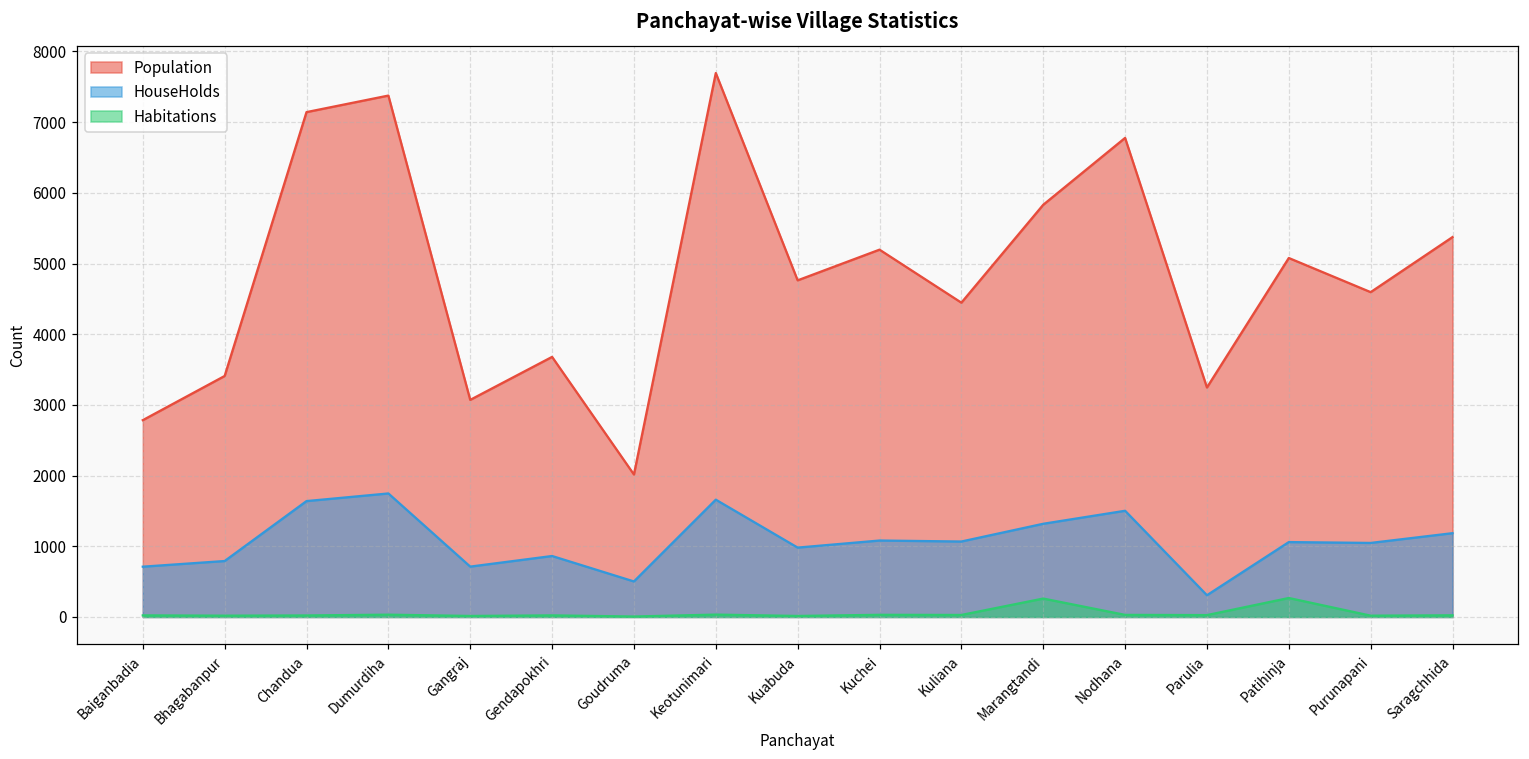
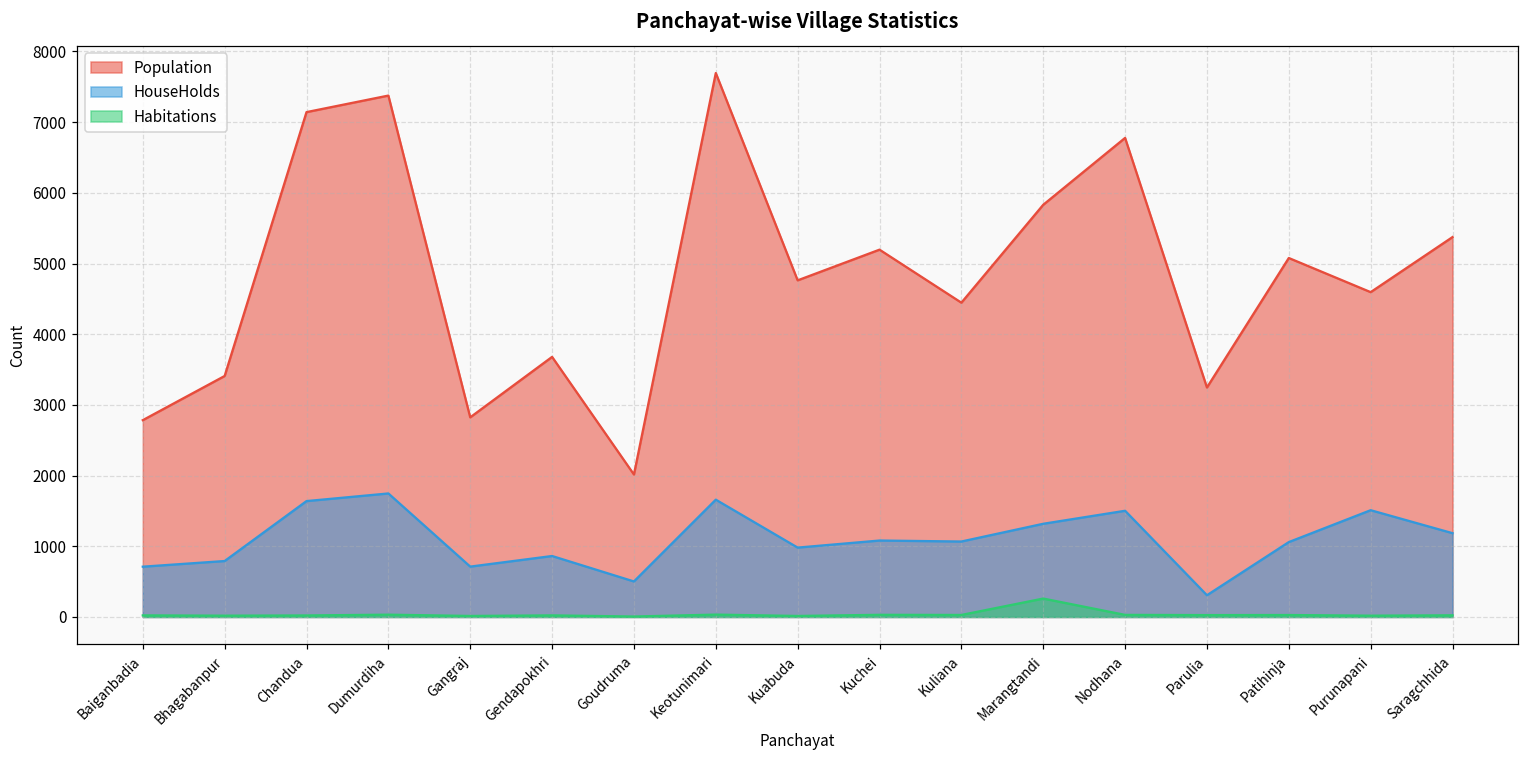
Population, Gangraj: 3100 -> 2800
Habitations, Patihinja: 300 -> 0
HouseHolds, Purunapani: 1000 -> 1500
